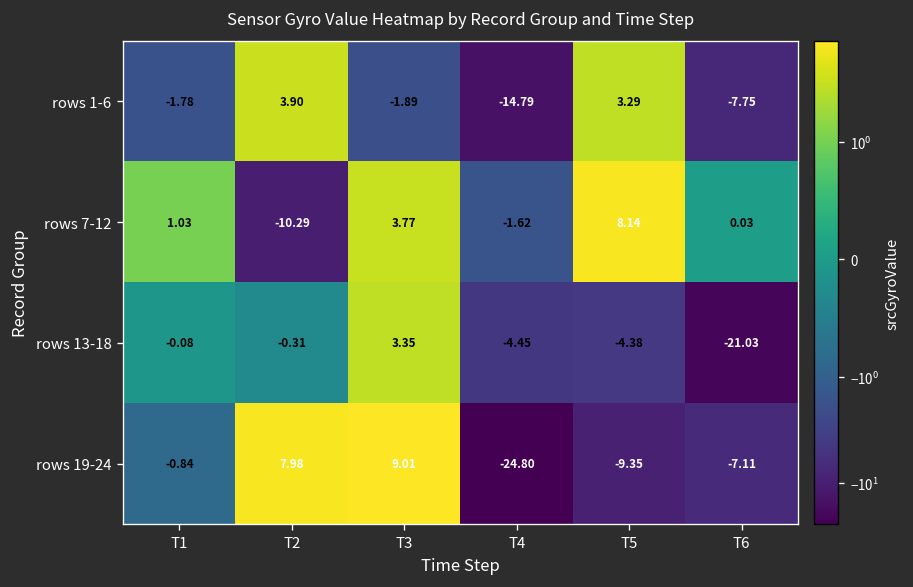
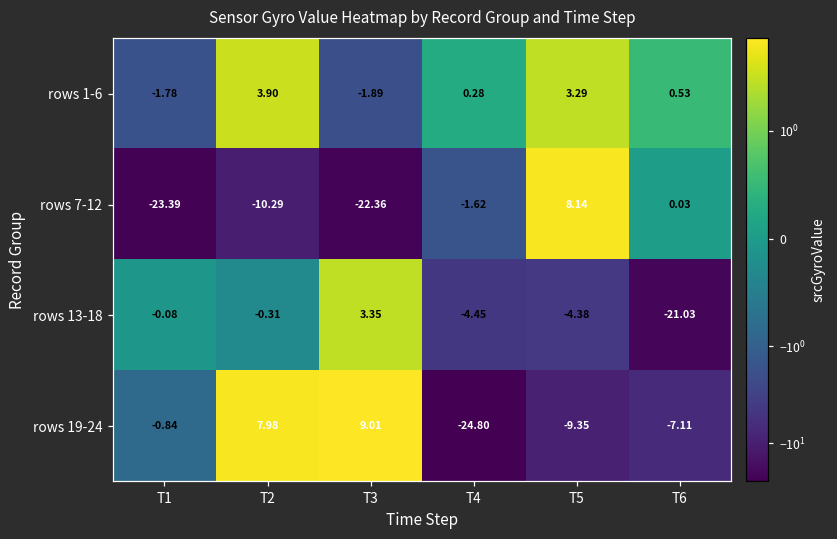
rows 1-6, T4: -14.79 -> 0.28
rows 1-6, T6: -7.75 -> 0.53
rows 7-12, T1: 1.03 -> -23.39
rows 7-12, T3: 3.77 -> -22.36
